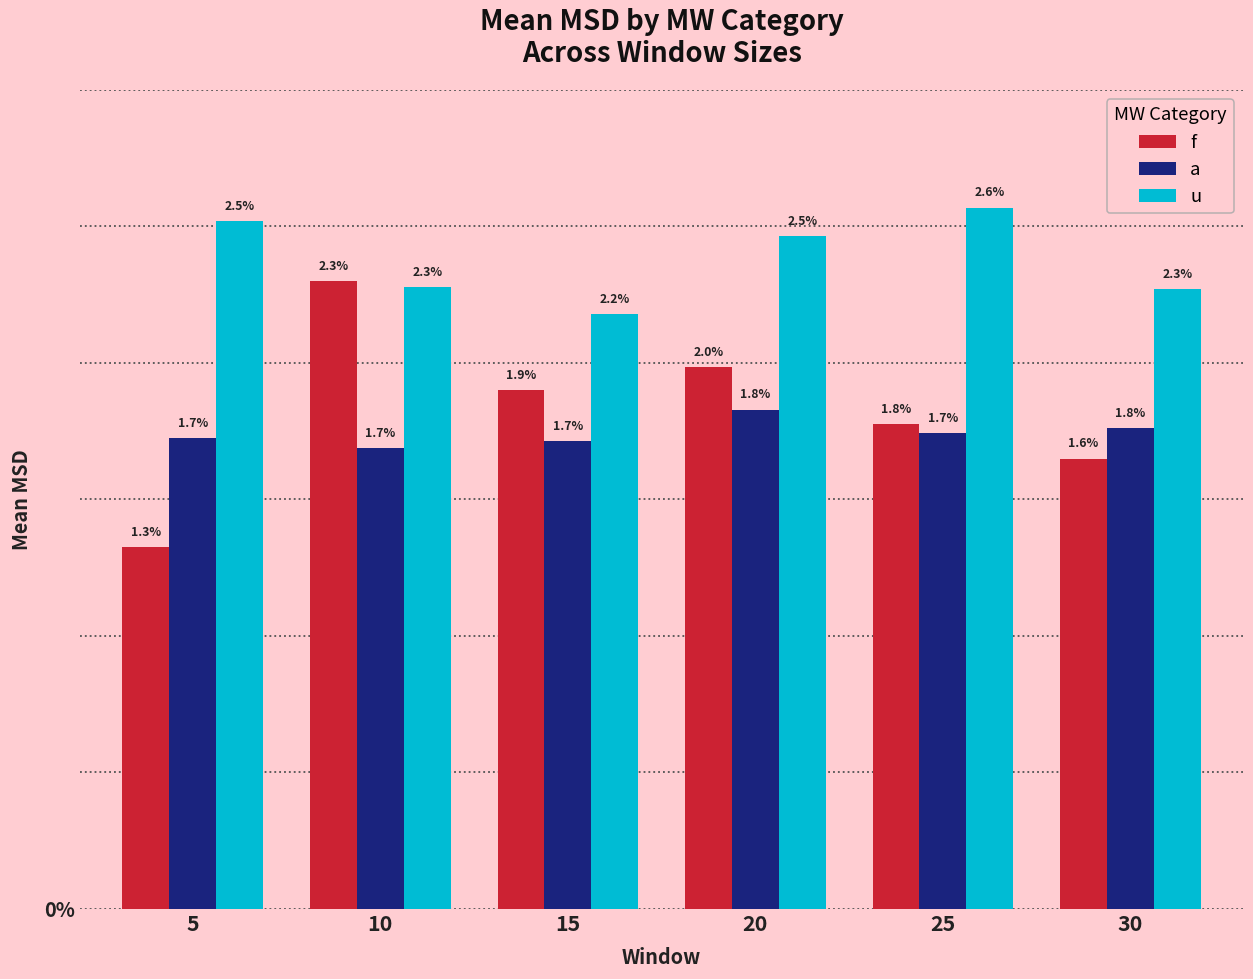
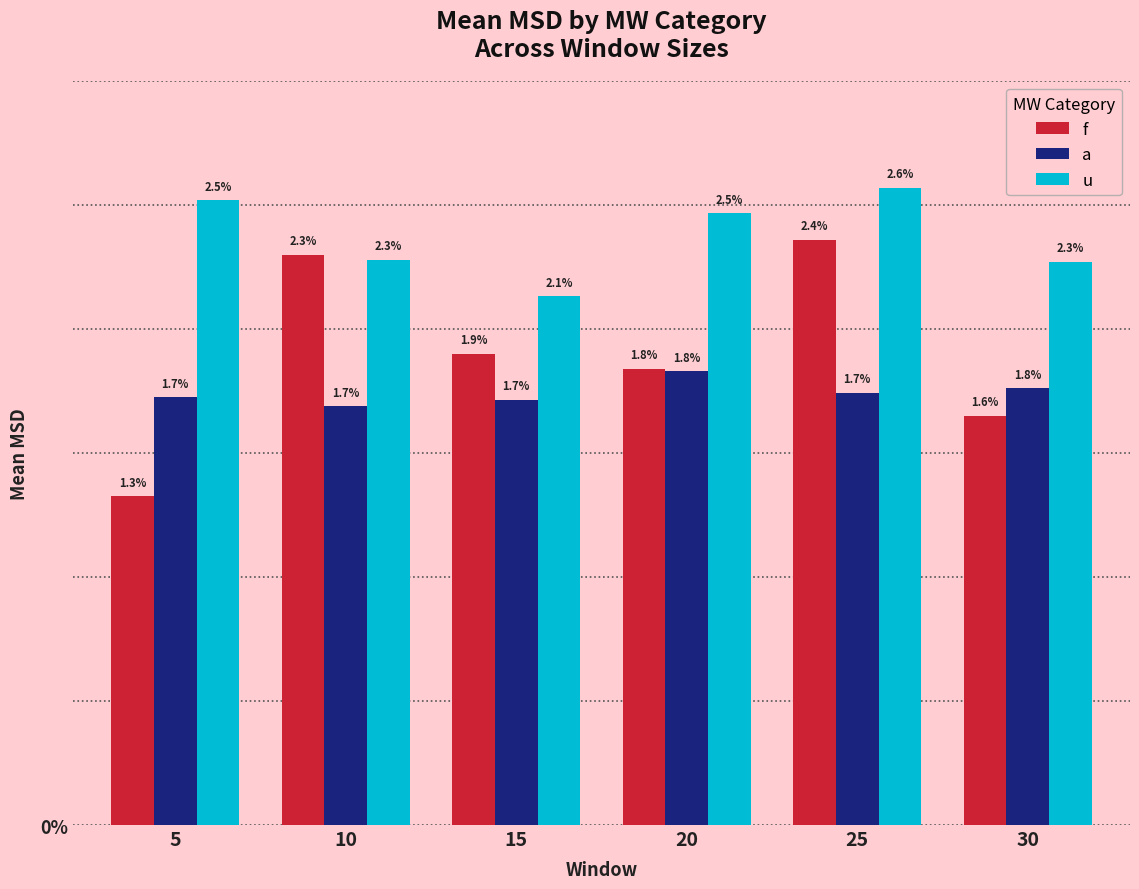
u, 15: 2.2% -> 2.1%
f, 20: 2.0% -> 1.8%
f, 25: 1.8% -> 2.4%
